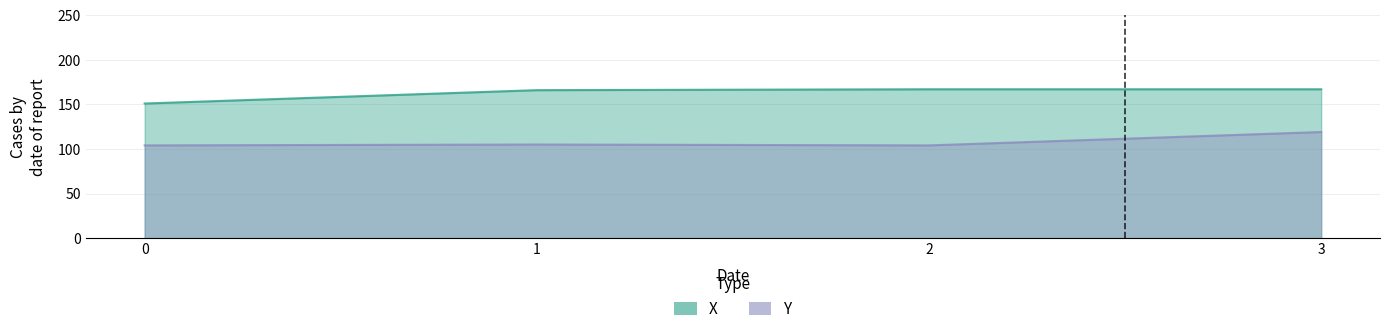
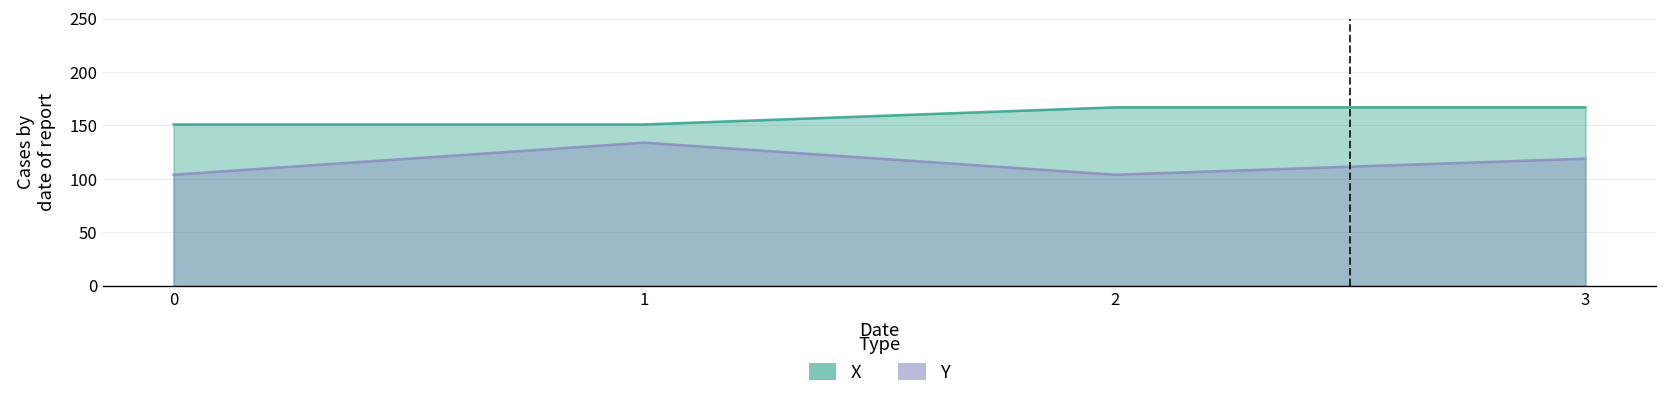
X, 1: 170 -> 150
Y, 1: 110 -> 130
